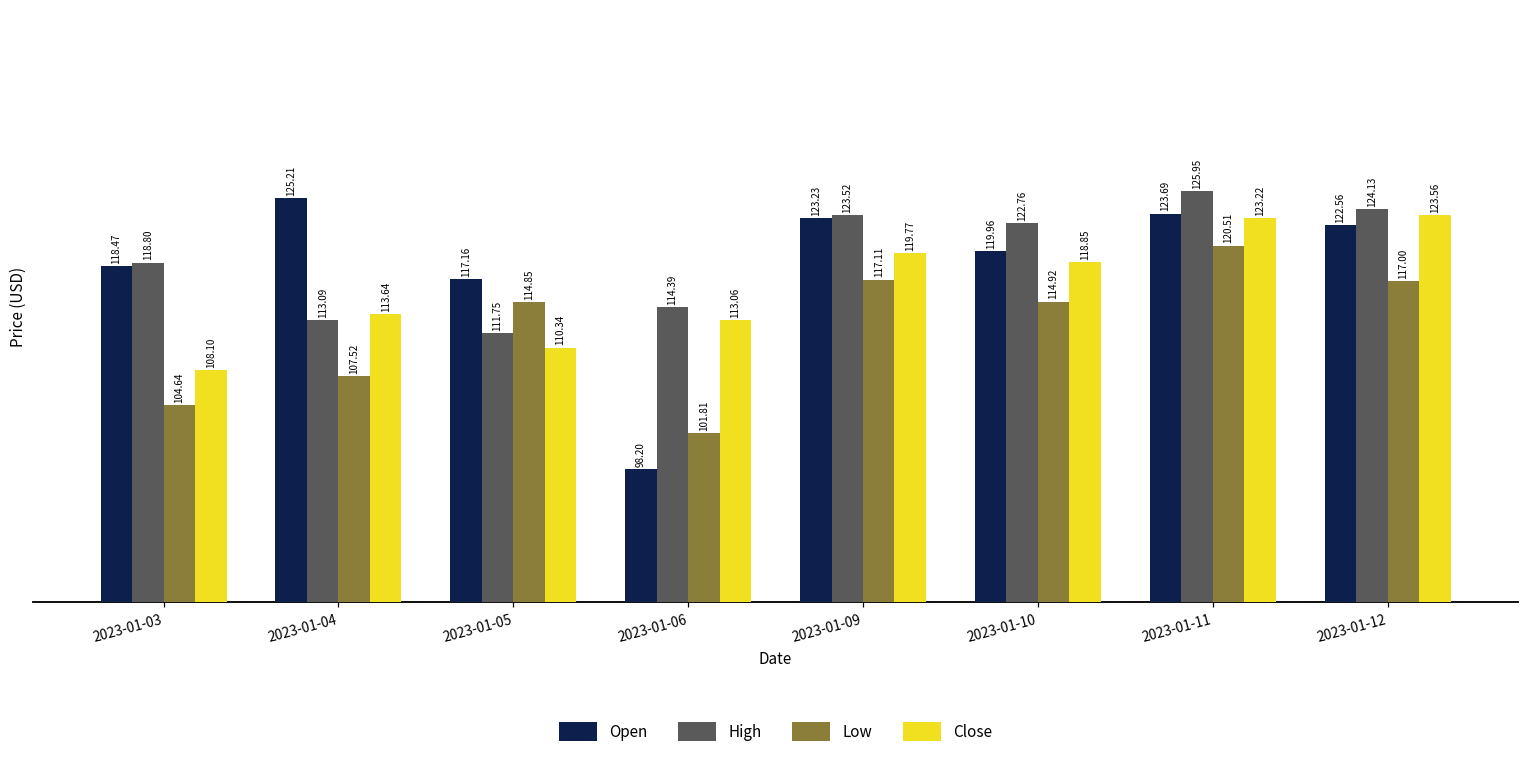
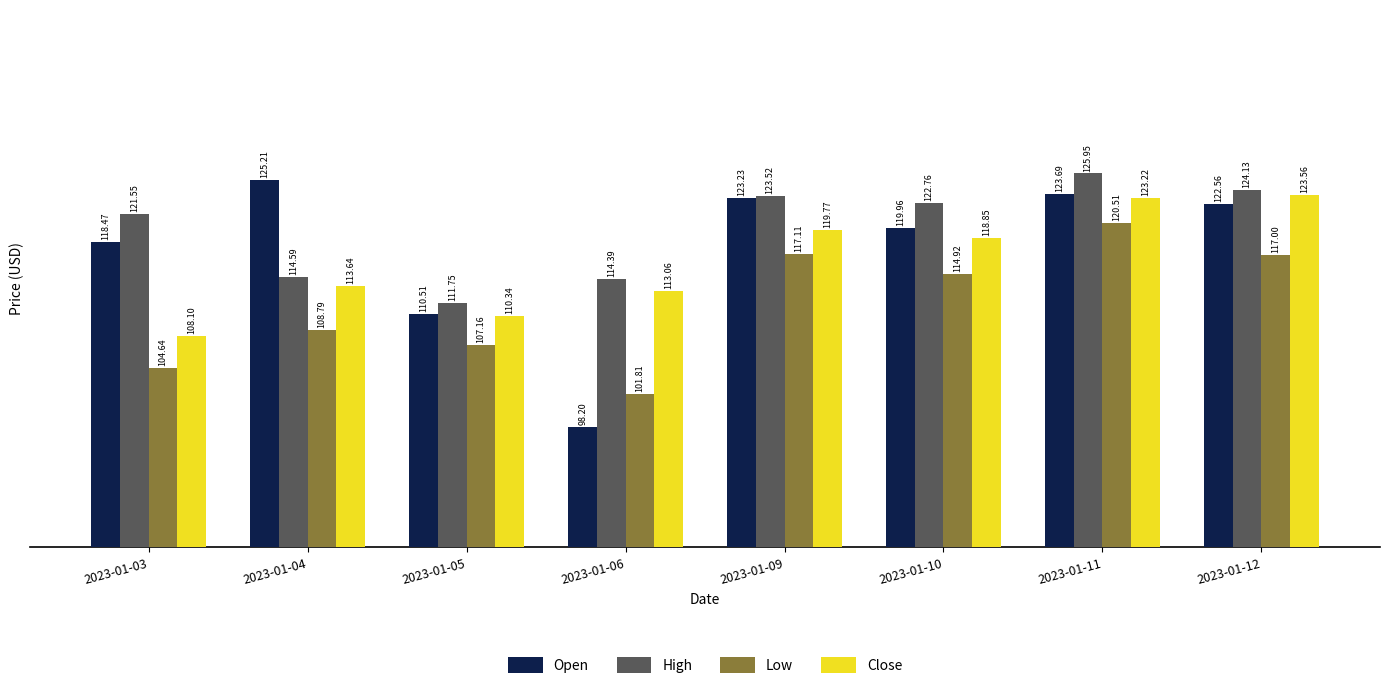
High, 2023-01-03: 118.80 -> 121.55
High, 2023-01-04: 113.09 -> 114.59
Low, 2023-01-04: 107.52 -> 108.79
Open, 2023-01-05: 117.16 -> 110.51
Low, 2023-01-05: 114.85 -> 107.16
